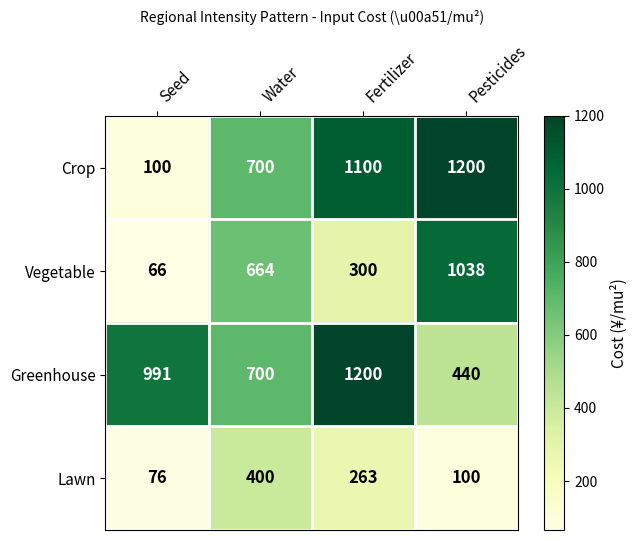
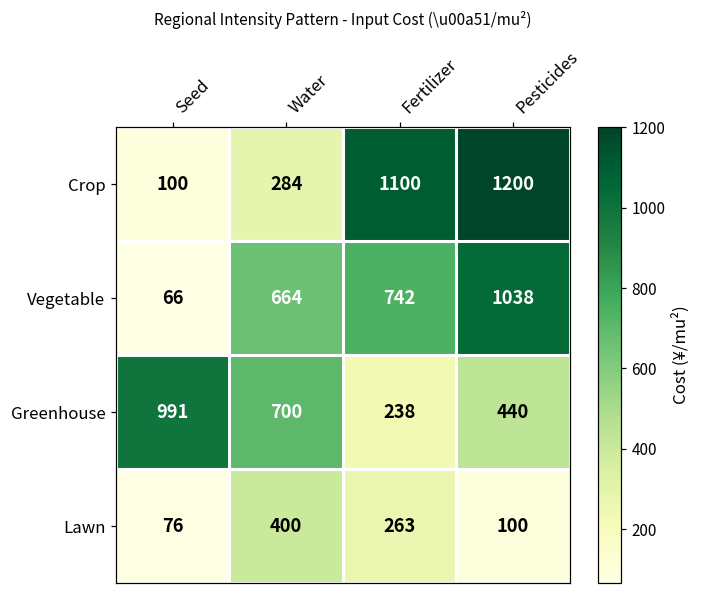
Crop, Water: 700 -> 284
Vegetable, Fertilizer: 300 -> 742
Greenhouse, Fertilizer: 1200 -> 238
